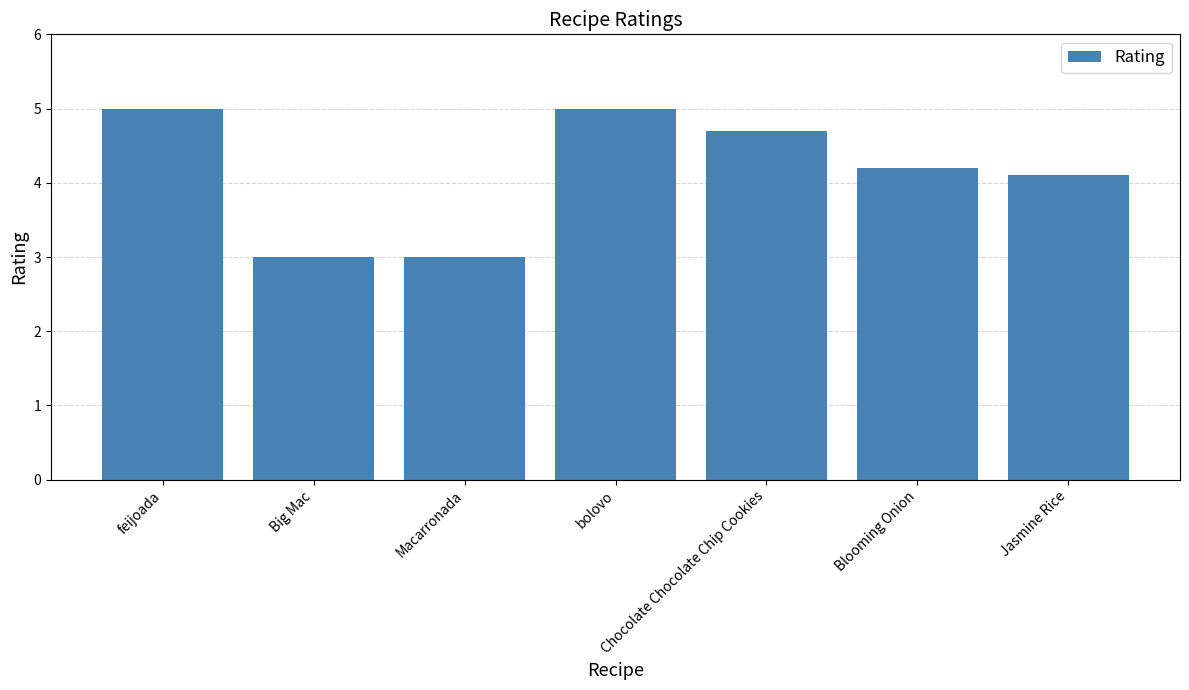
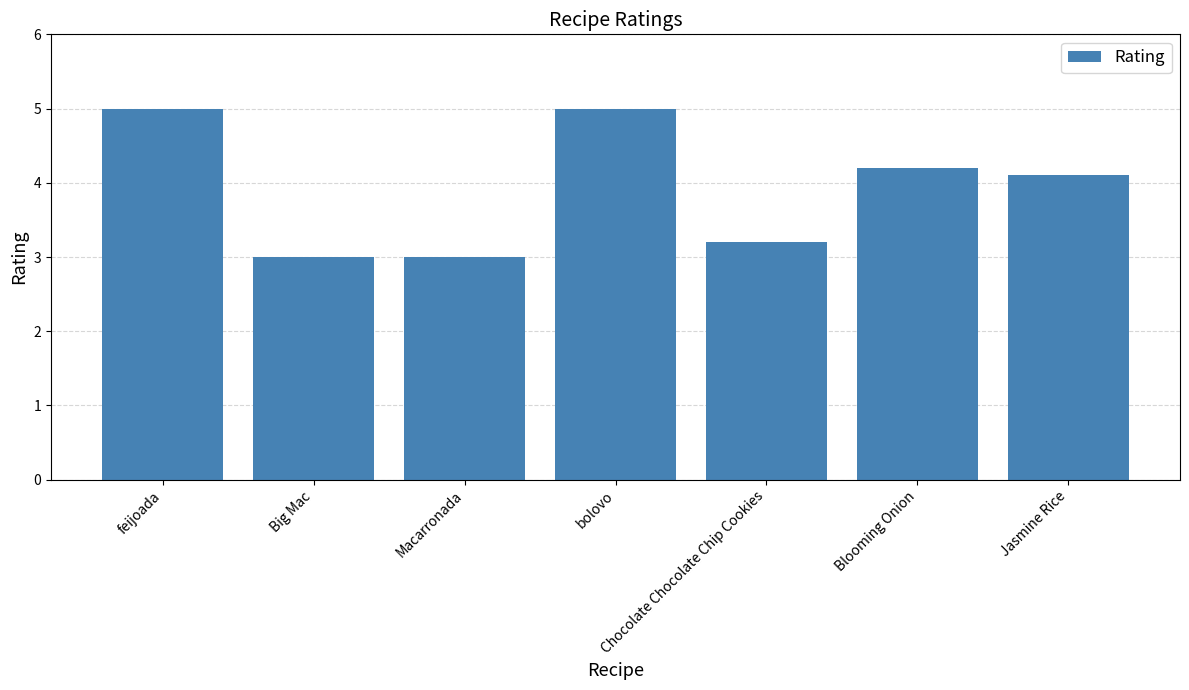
Chocolate Chocolate Chip Cookies: 4.7 -> 3.2
